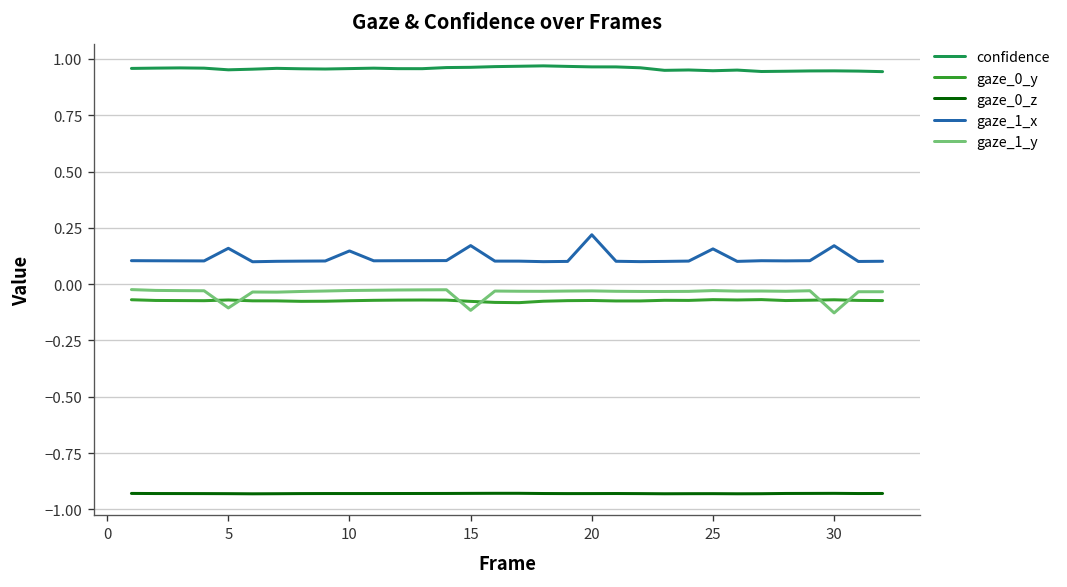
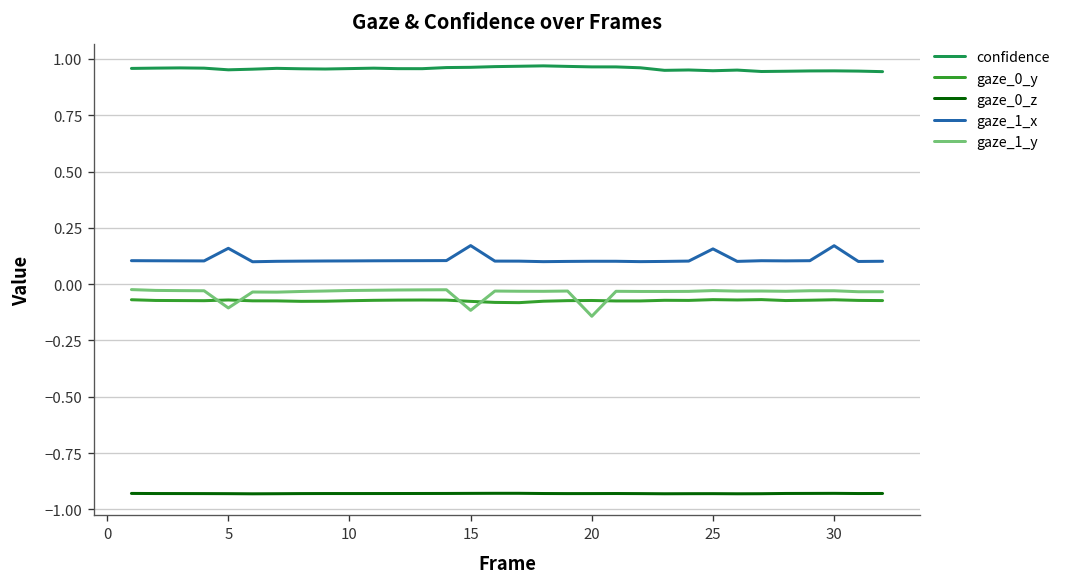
gaze_1_x, 10: 0.15 -> 0.10
gaze_1_x, 20: 0.22 -> 0.10
gaze_1_y, 20: -0.03 -> -0.14
gaze_1_y, 30: -0.13 -> -0.03
